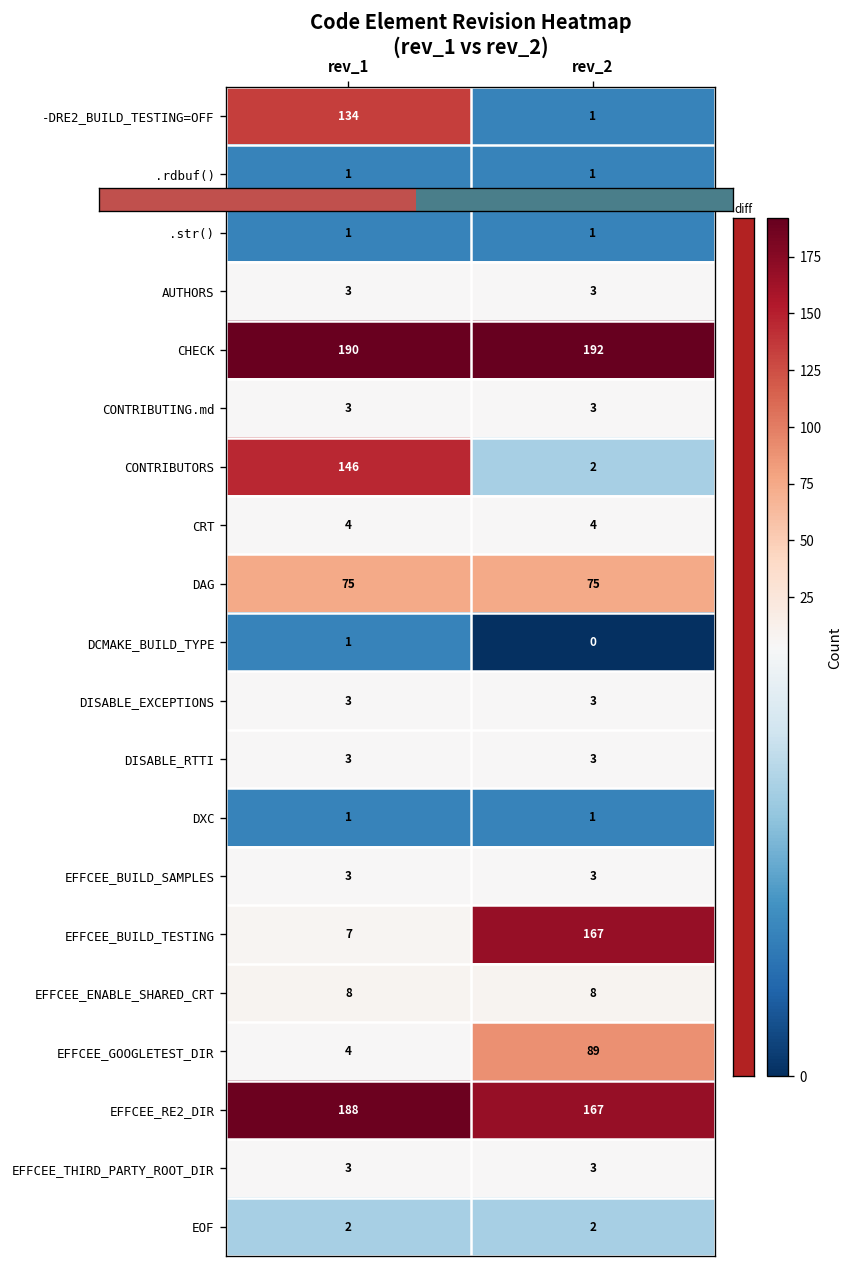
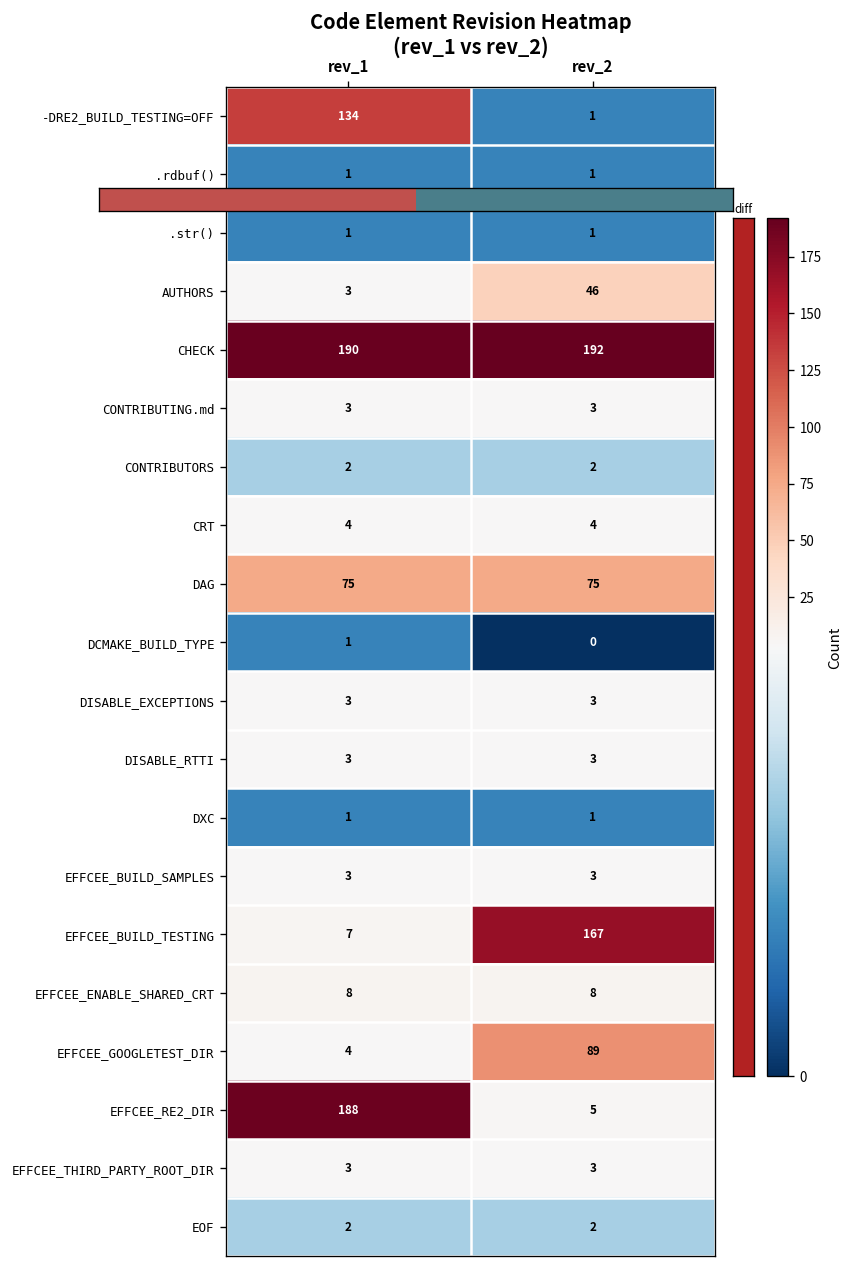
Code Element Revision Heatmap (rev_1 vs rev_2), AUTHORS, rev_2: 3 -> 46
Code Element Revision Heatmap (rev_1 vs rev_2), CONTRIBUTORS, rev_1: 146 -> 2
Code Element Revision Heatmap (rev_1 vs rev_2), EFFCEE_RE2_DIR, rev_2: 167 -> 5
